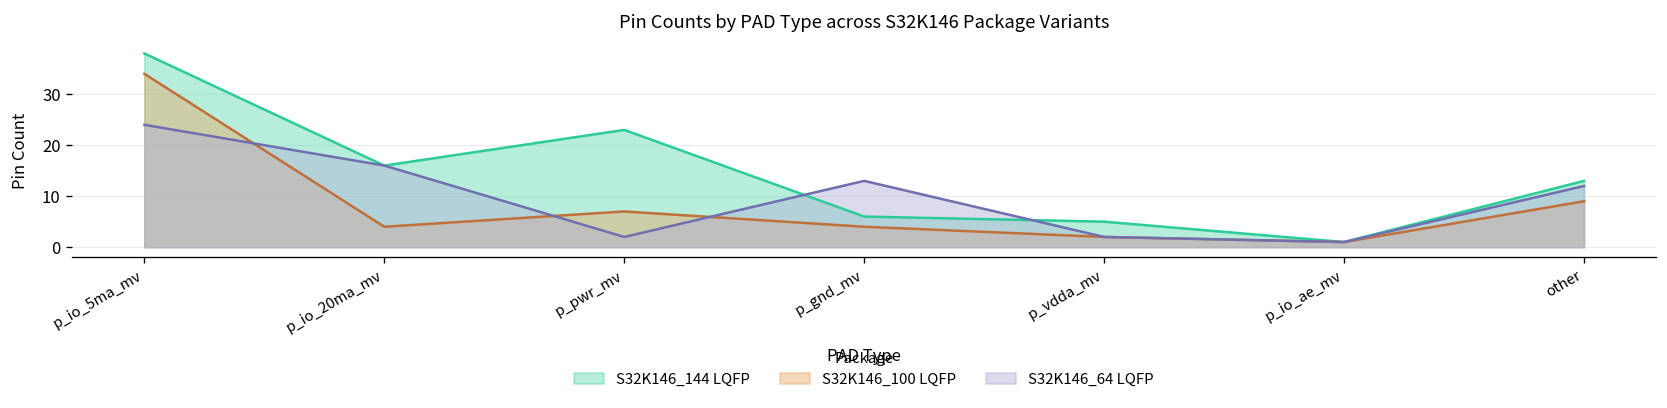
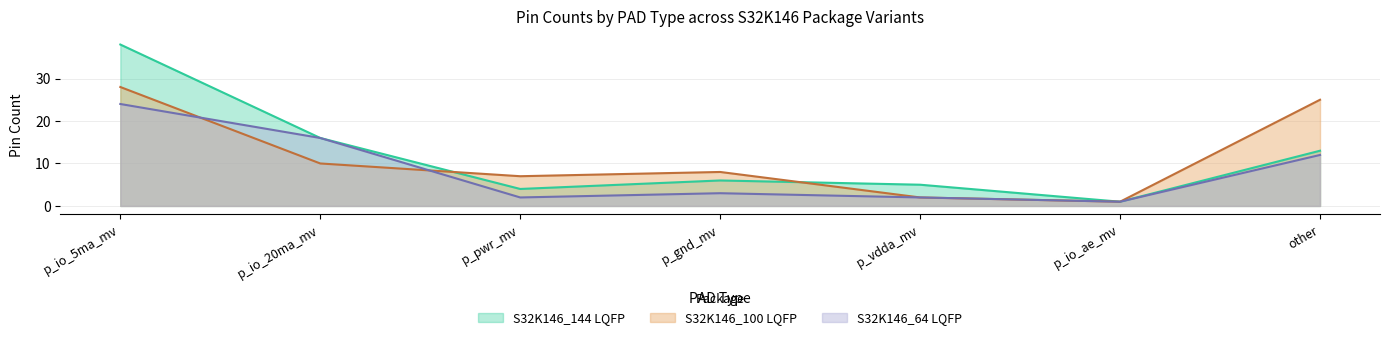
S32K146_100 LQFP, p_io_5ma_mv: 34 -> 28
S32K146_100 LQFP, p_io_20ma_mv: 4 -> 10
S32K146_144 LQFP, p_pwr_mv: 23 -> 4
S32K146_100 LQFP, p_gnd_mv: 4 -> 8
S32K146_64 LQFP, p_gnd_mv: 13 -> 3
S32K146_100 LQFP, other: 9 -> 25
